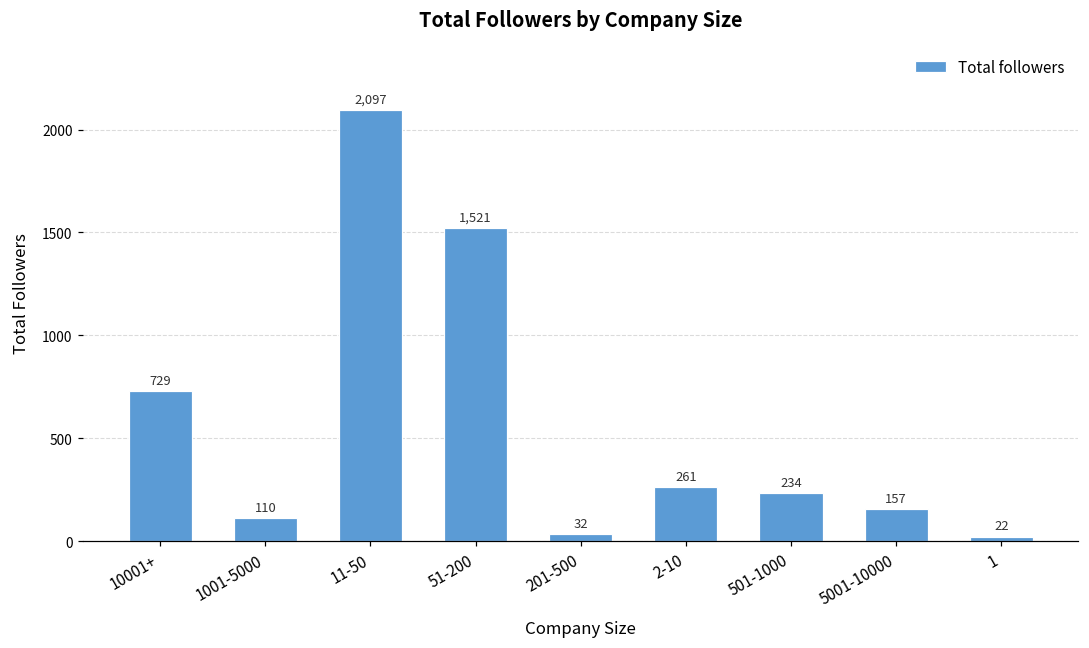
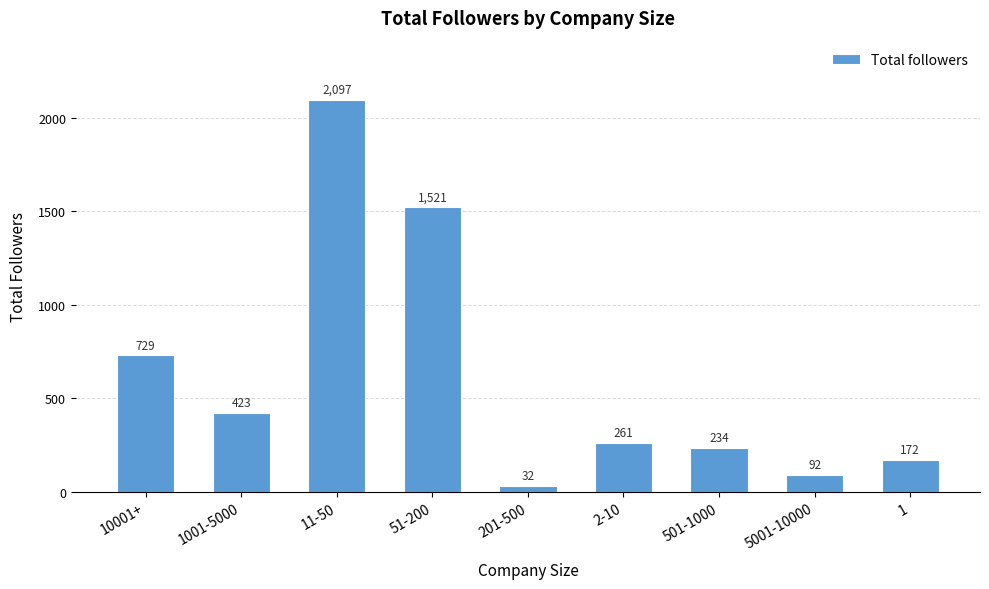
1001-5000: 110 -> 423
5001-10000: 157 -> 92
1: 22 -> 172
